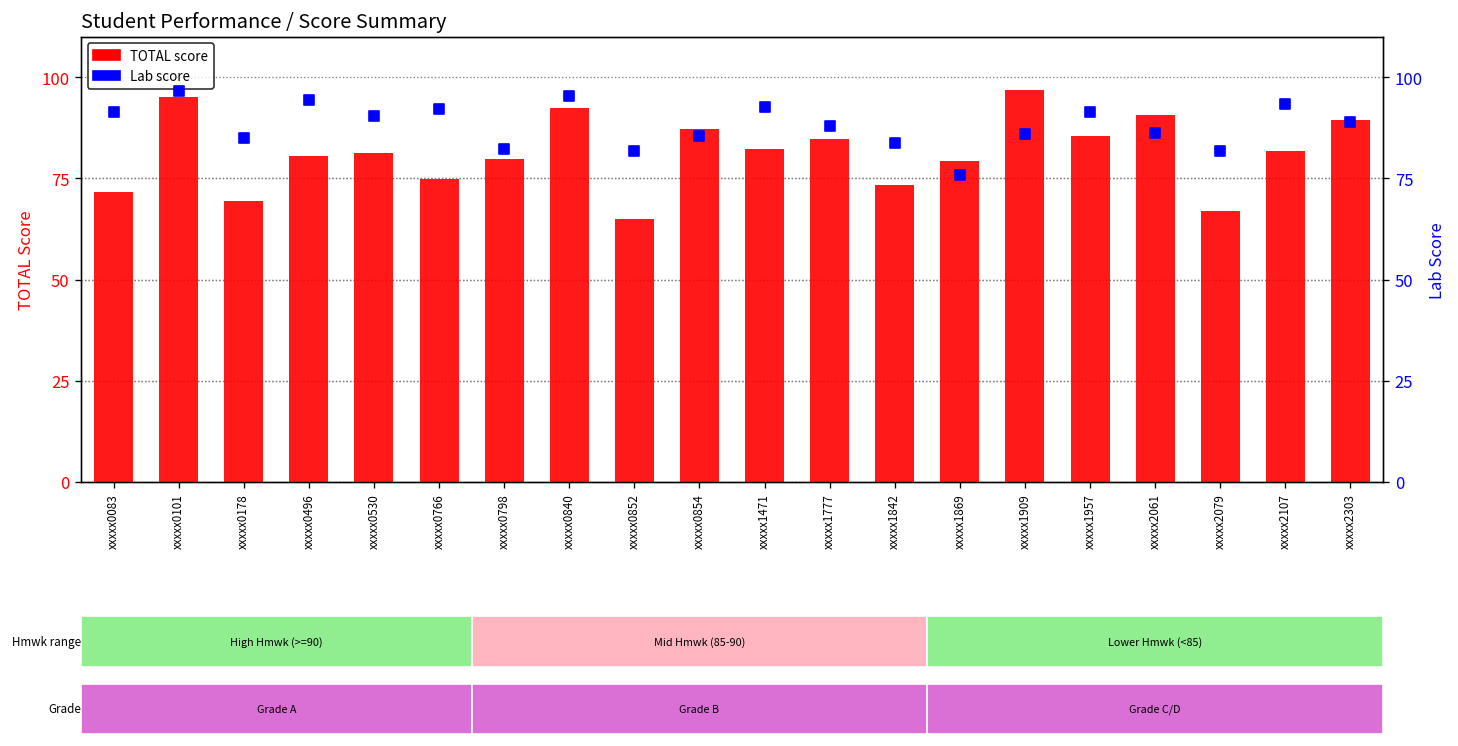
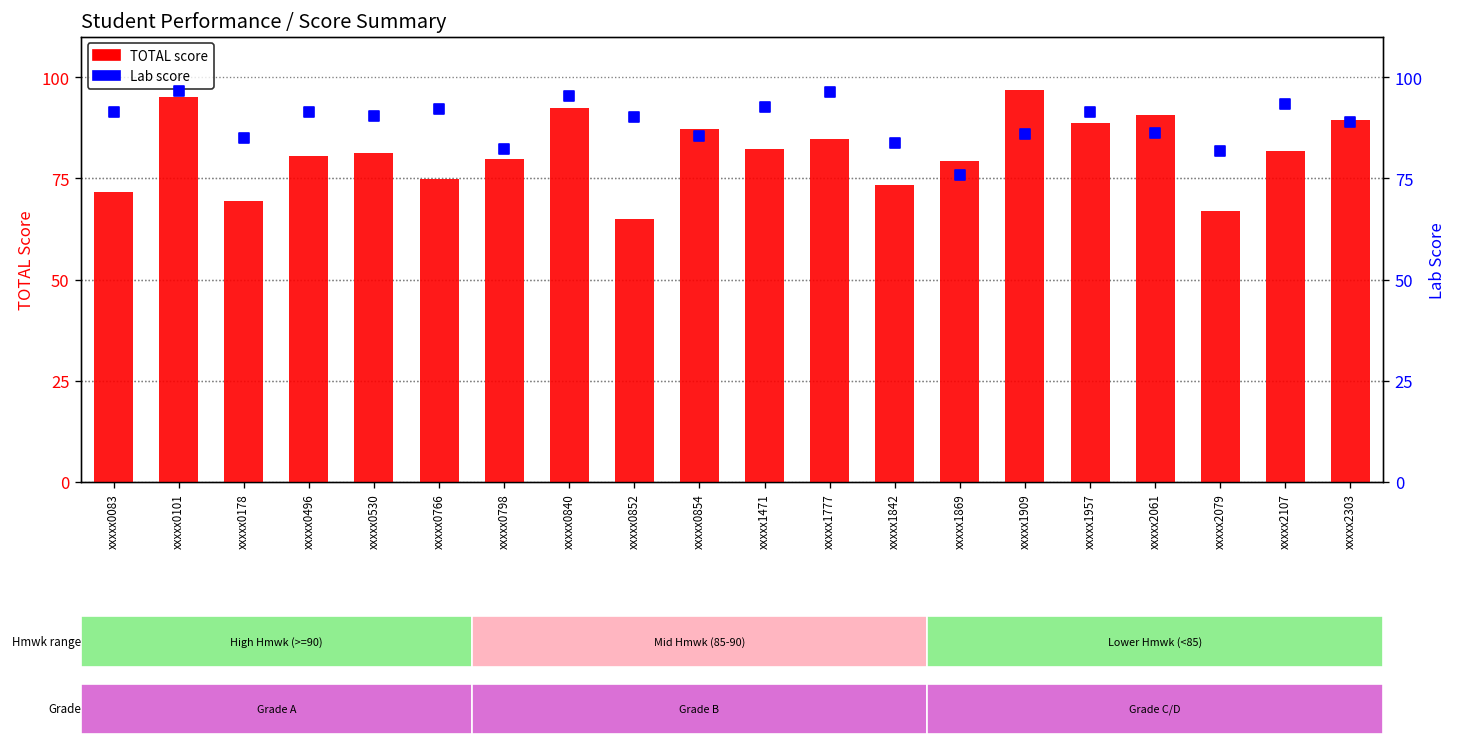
TOTAL score, xxxxx1957: 86 -> 89
Lab score, xxxxx0496: 94 -> 91
Lab score, xxxxx0852: 82 -> 90
Lab score, xxxxx1777: 88 -> 96
